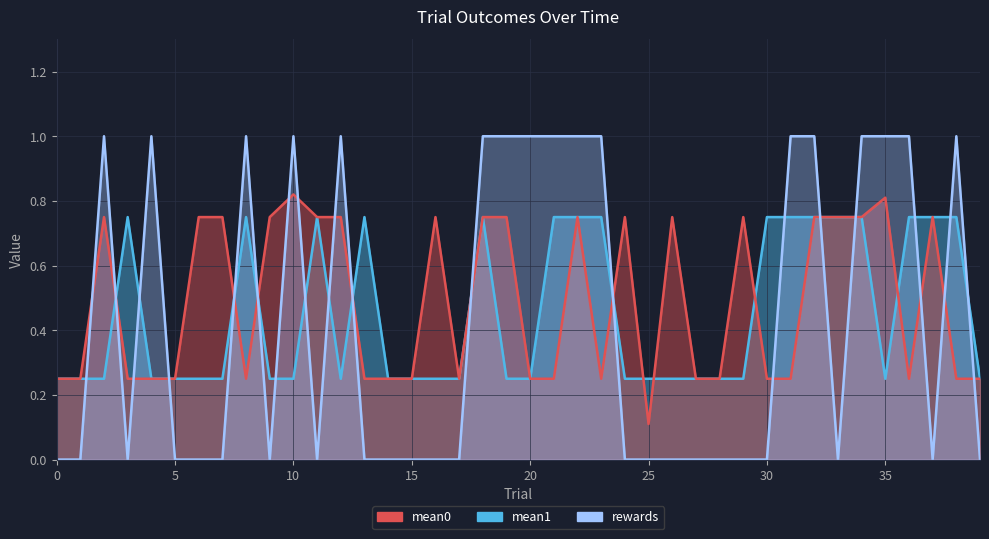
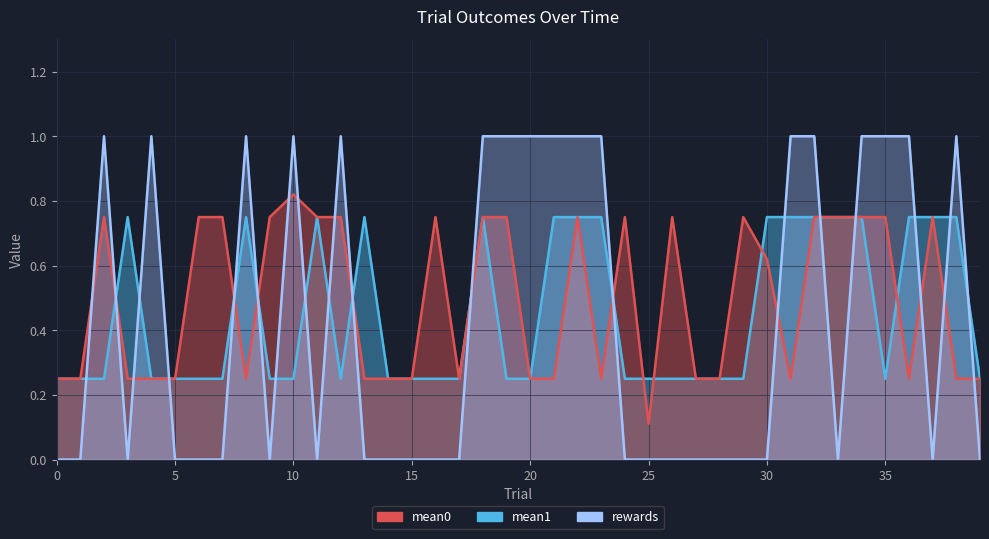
mean0, 30: 0.25 -> 0.62
mean0, 35: 0.81 -> 0.75
